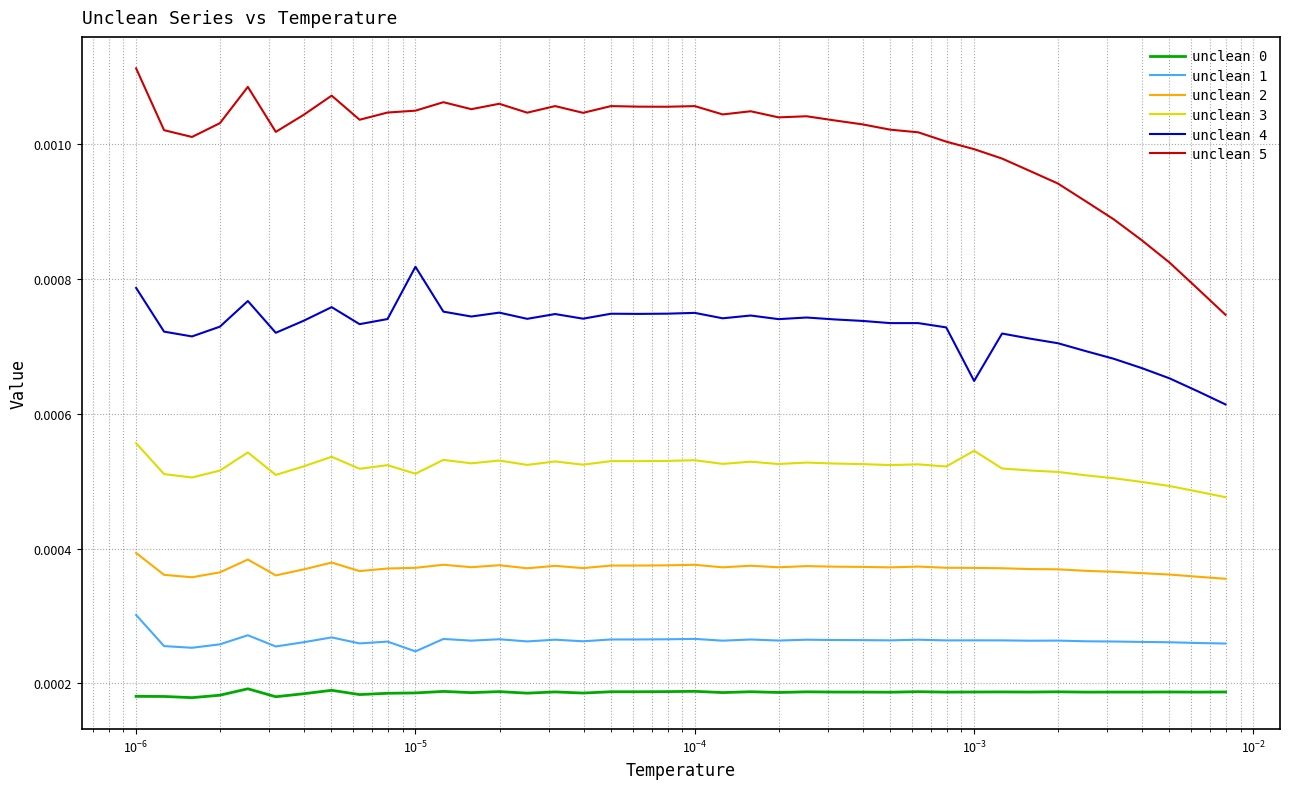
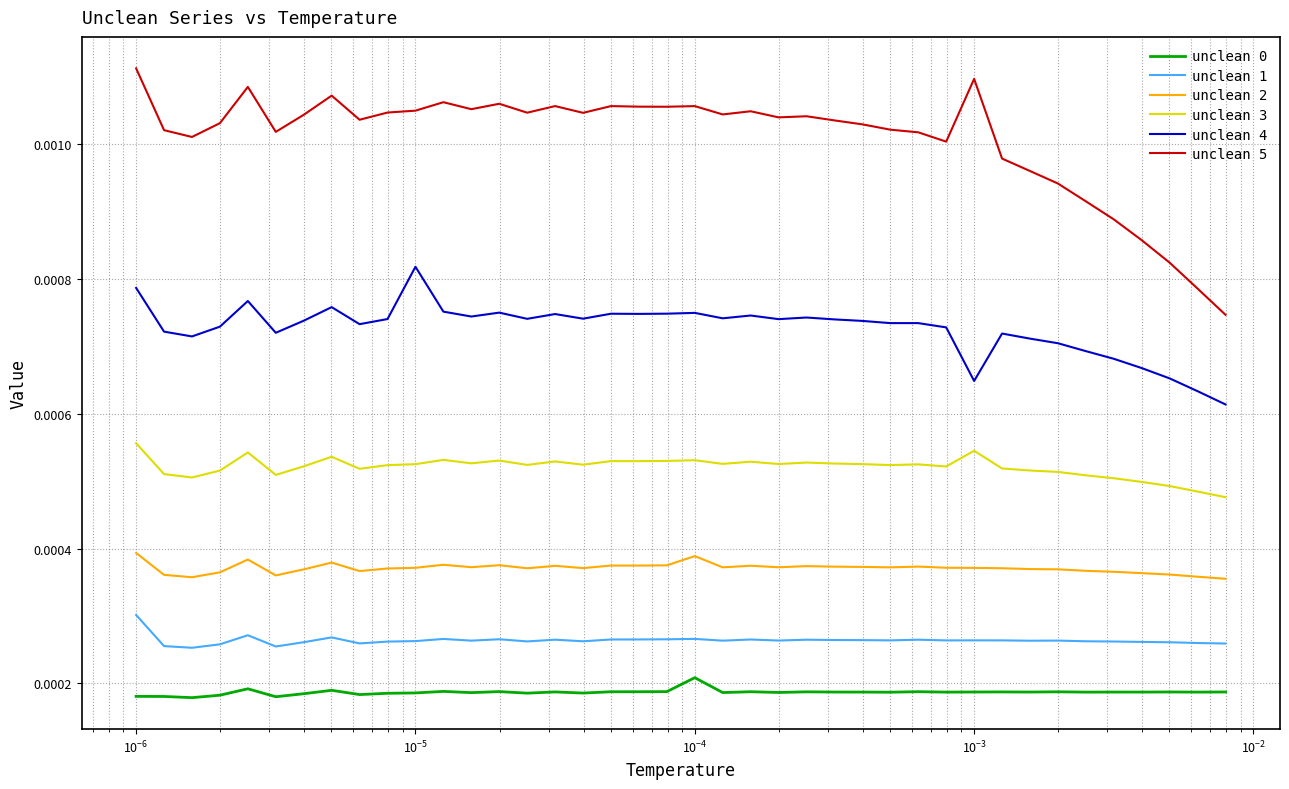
unclean 1, 10^-5: 0.00025 -> 0.00026
unclean 3, 10^-5: 0.00051 -> 0.00053
unclean 0, 10^-4: 0.00019 -> 0.00021
unclean 2, 10^-4: 0.00038 -> 0.00039
unclean 5, 10^-3: 0.00099 -> 0.00110
